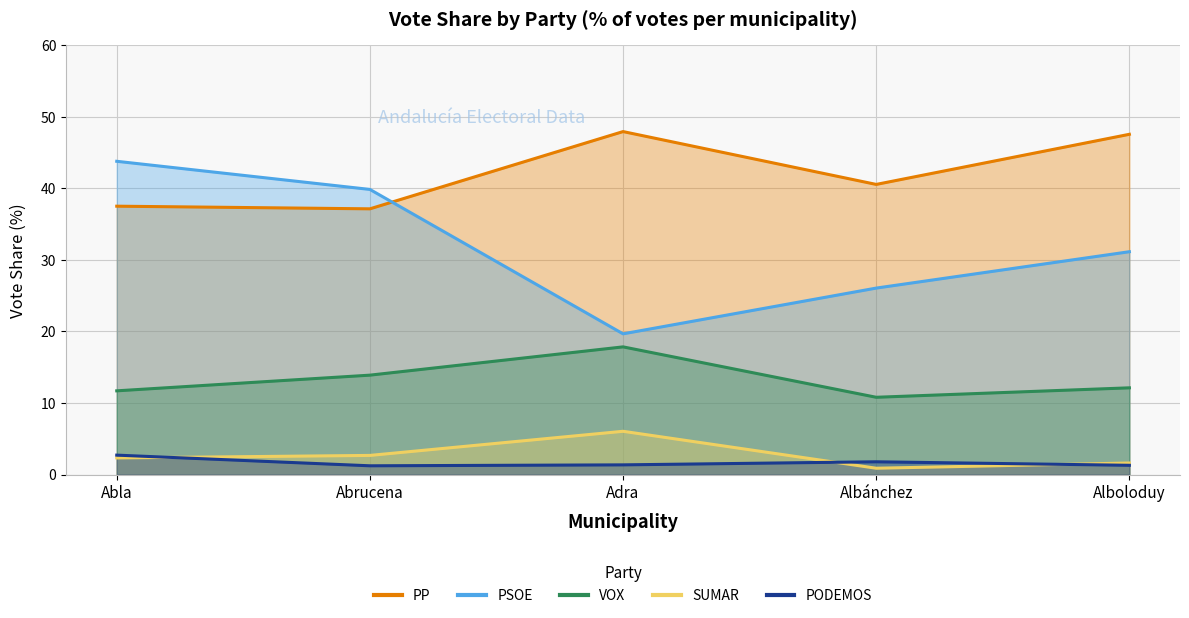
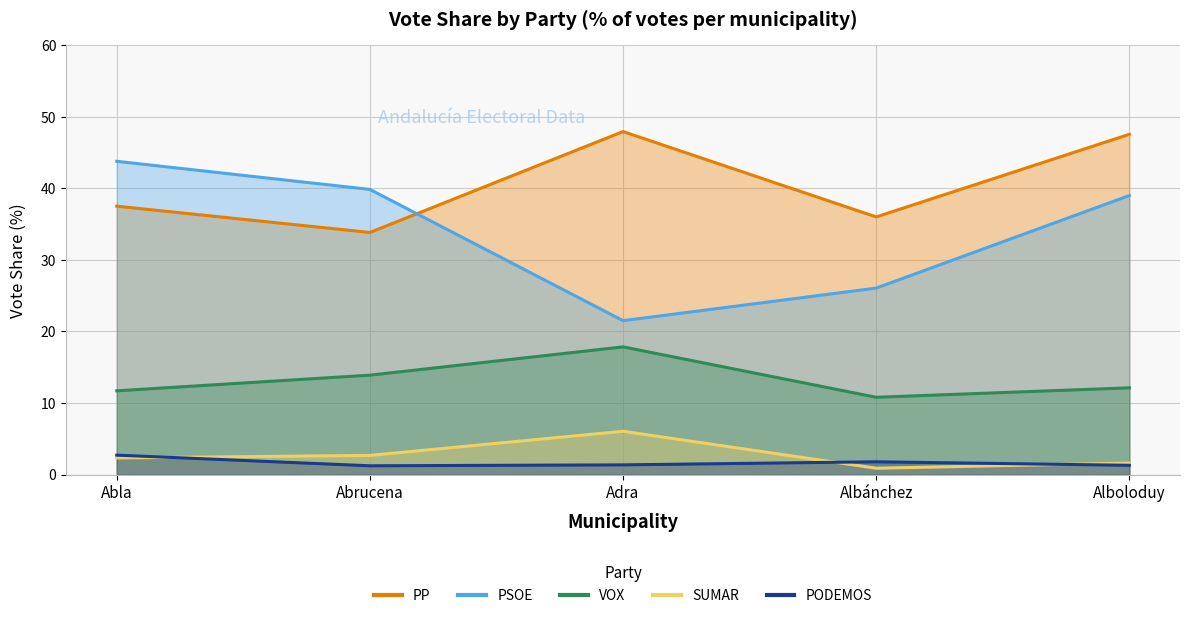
PP, Abrucena: 37 -> 34
PSOE, Adra: 20 -> 22
PP, Albánchez: 41 -> 36
PSOE, Alboloduy: 31 -> 39
